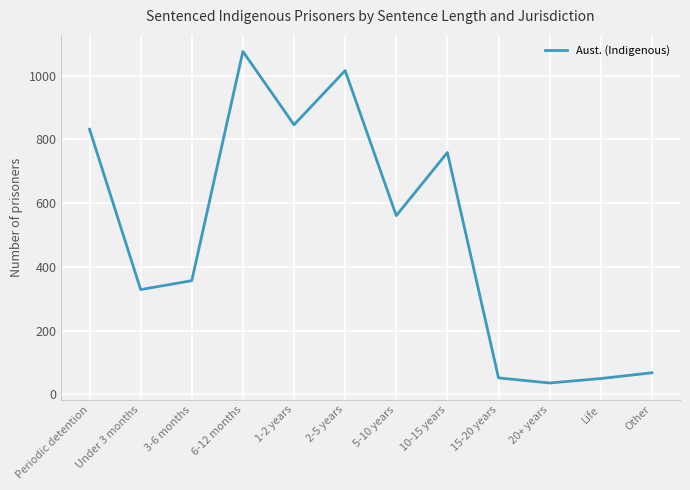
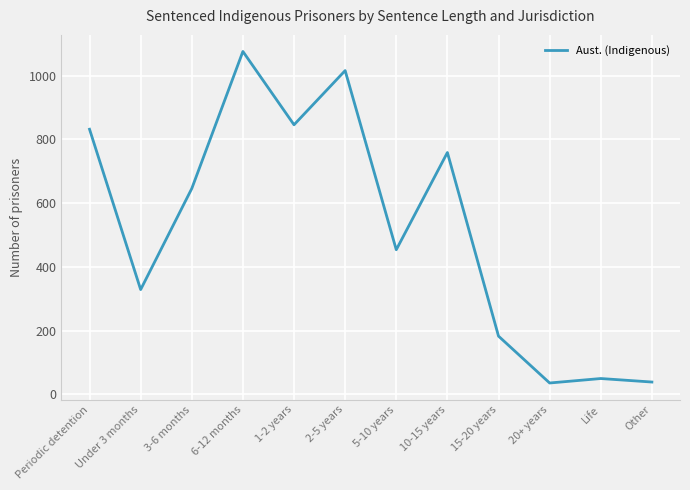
3-6 months: 360 -> 650
5-10 years: 560 -> 450
15-20 years: 50 -> 180
Other: 70 -> 40
